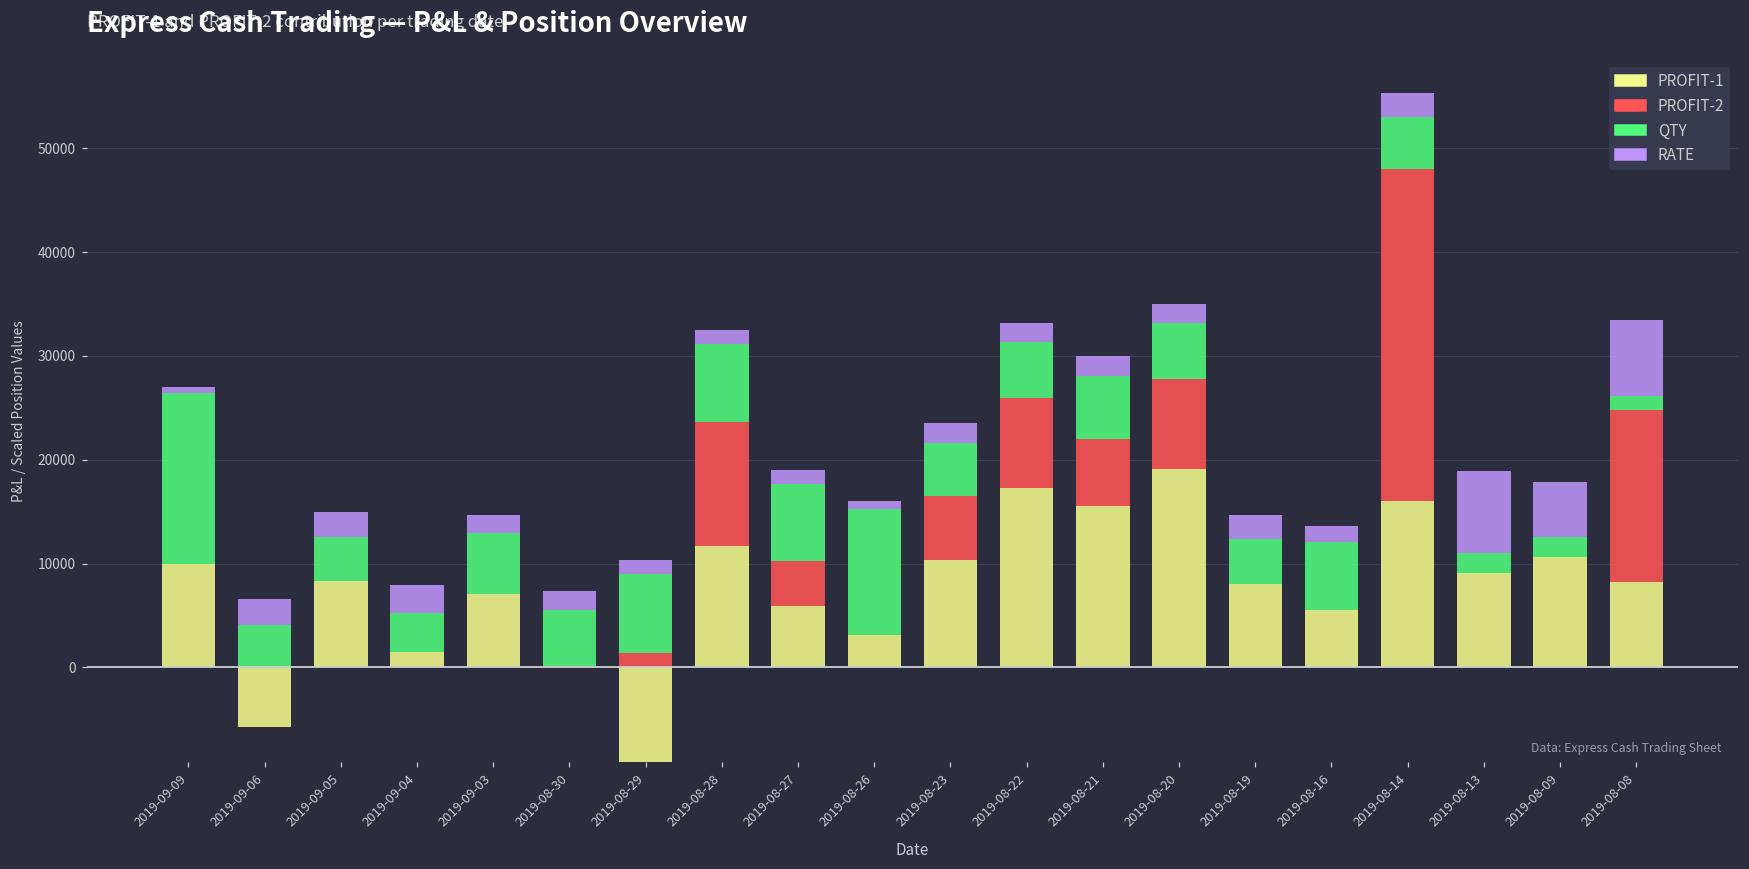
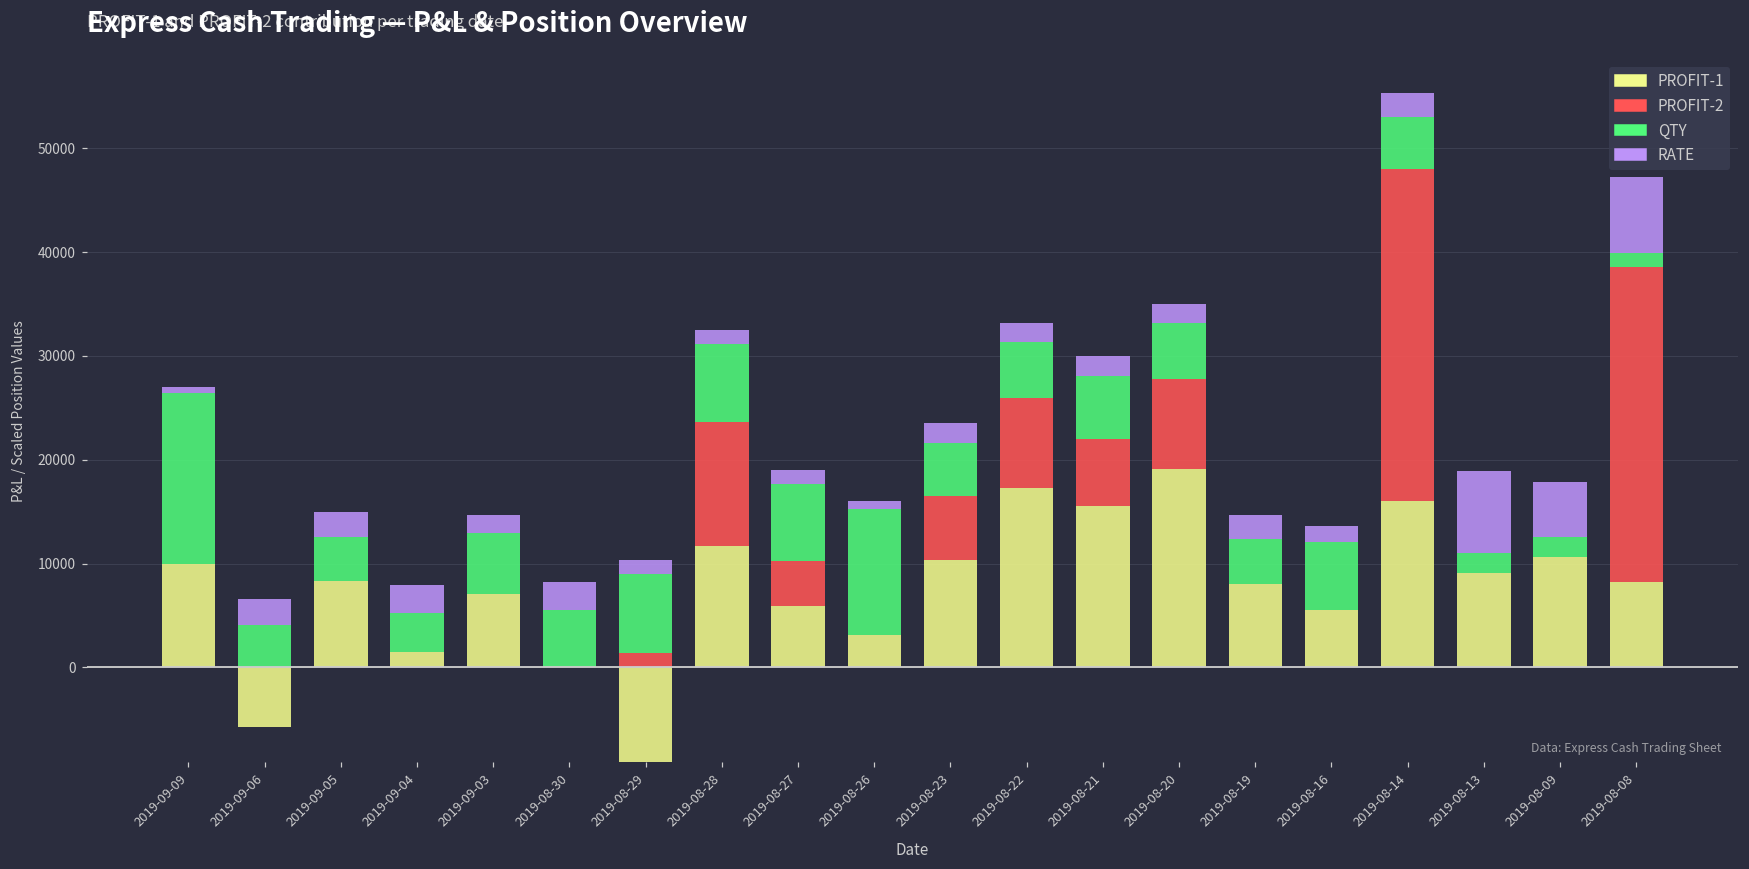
RATE, 2019-08-30: 2000 -> 3000
PROFIT-2, 2019-08-08: 17000 -> 30000
